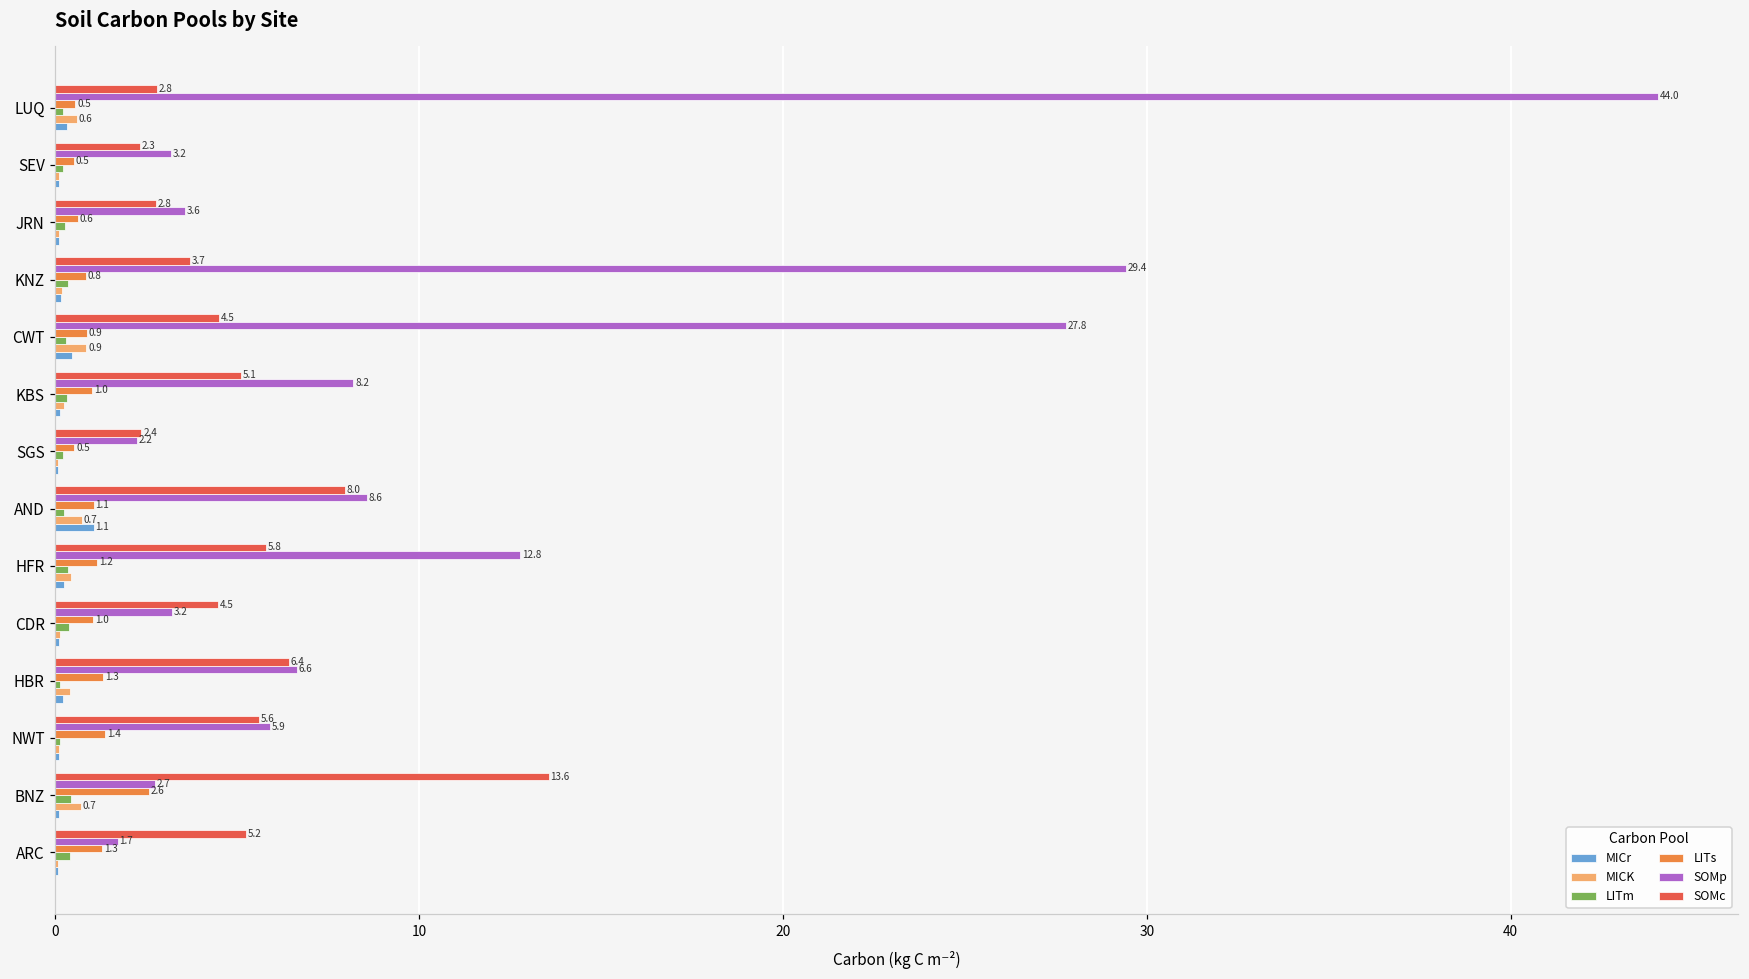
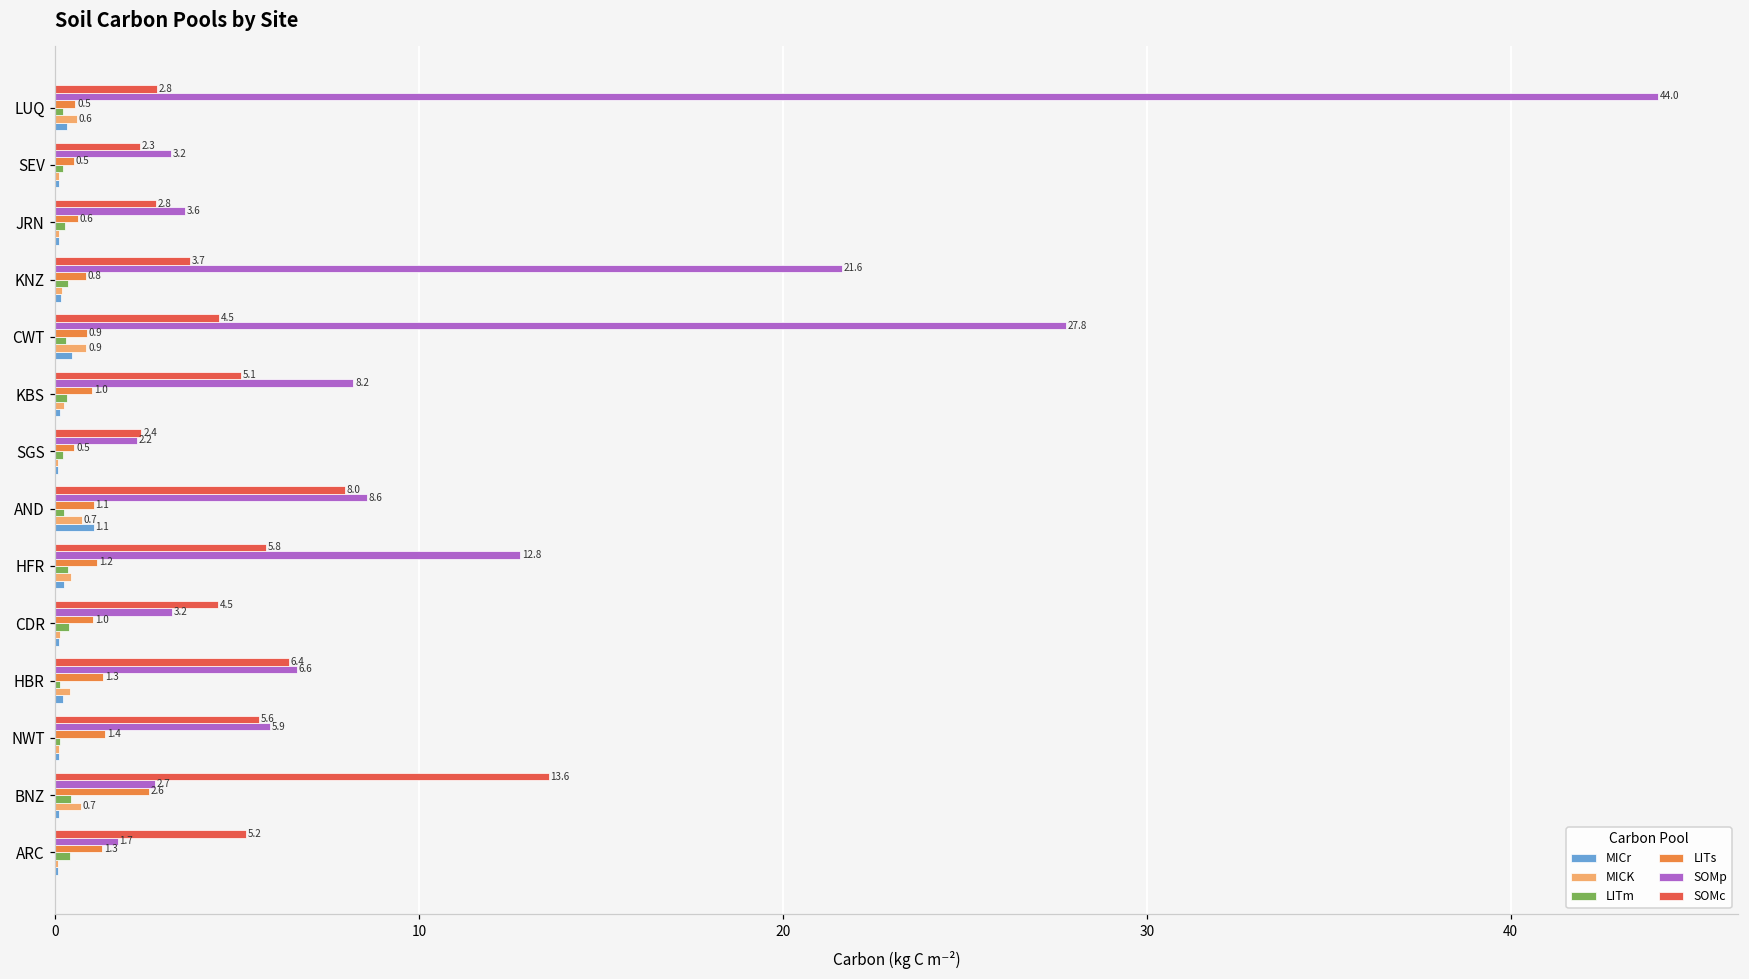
SOMp, KNZ: 29.4 -> 21.6
